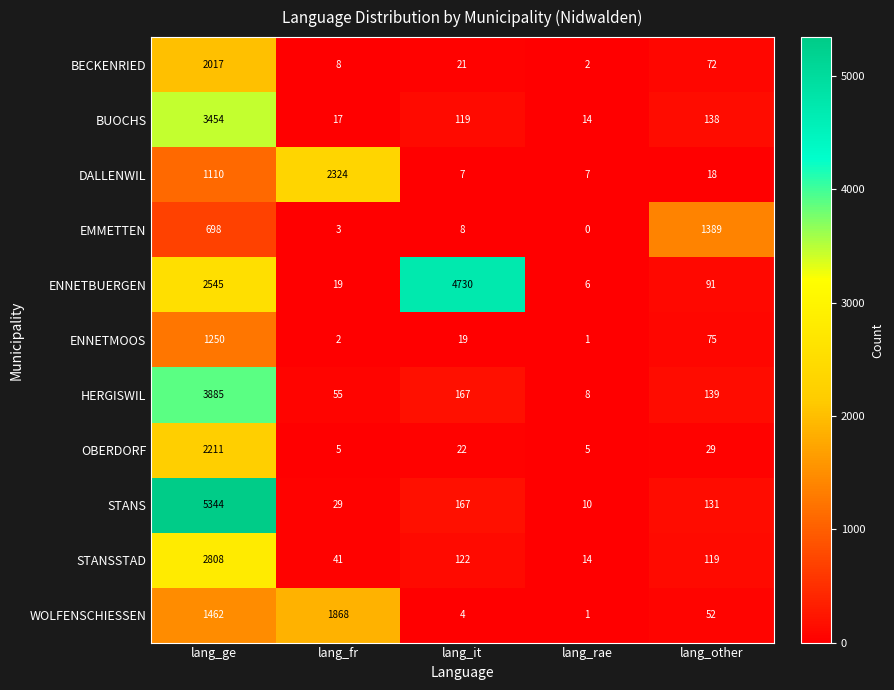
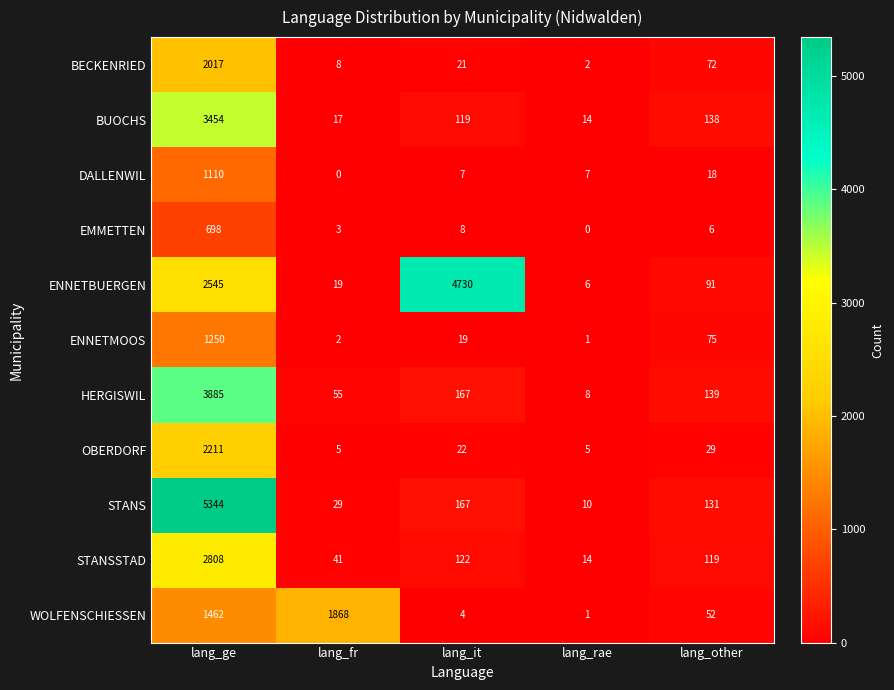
DALLENWIL, lang_fr: 2324 -> 0
EMMETTEN, lang_other: 1389 -> 6
